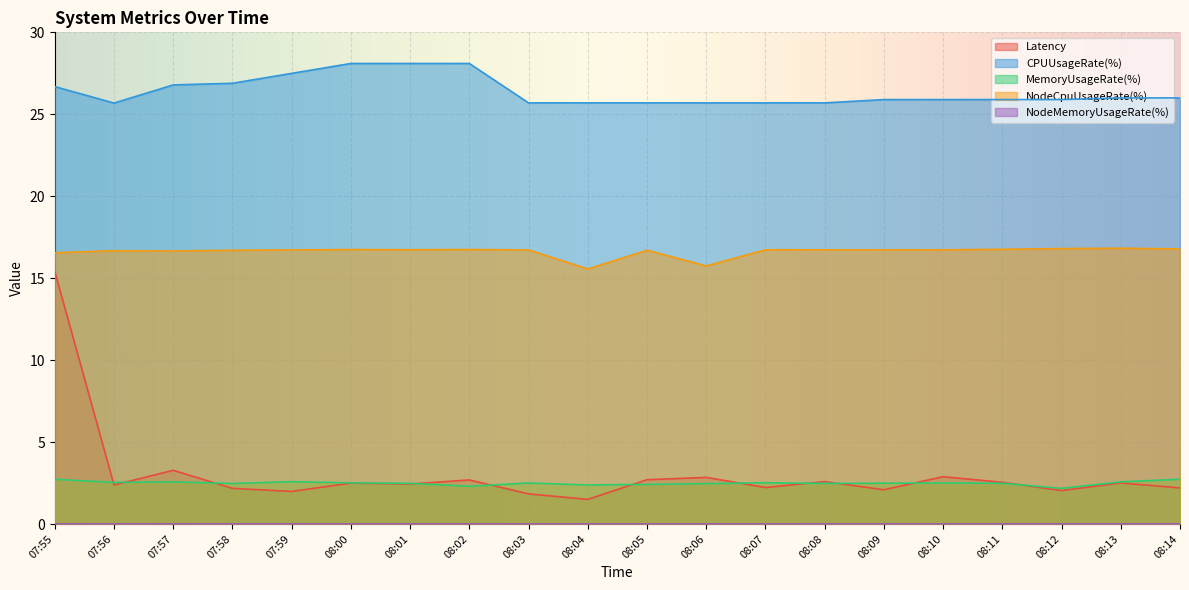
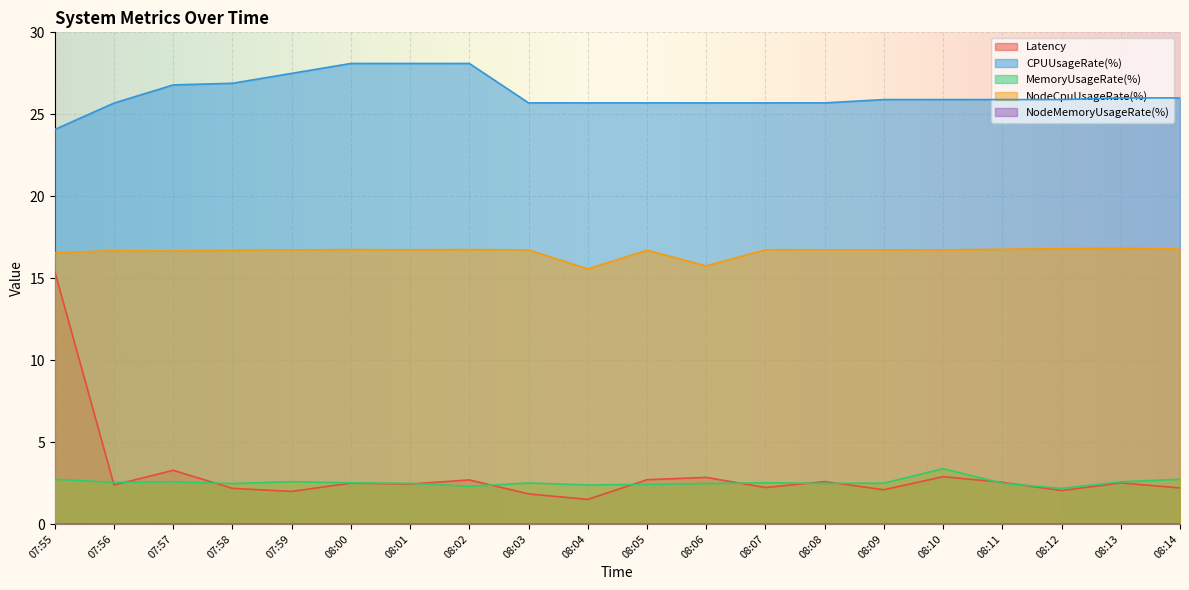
CPUUsageRate(%), 07:55: 26.7 -> 24.1
MemoryUsageRate(%), 08:10: 2.5 -> 3.4
